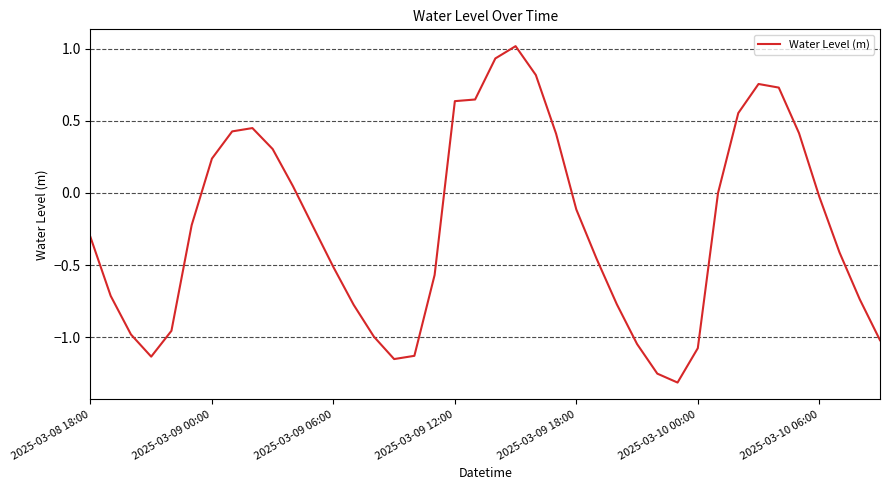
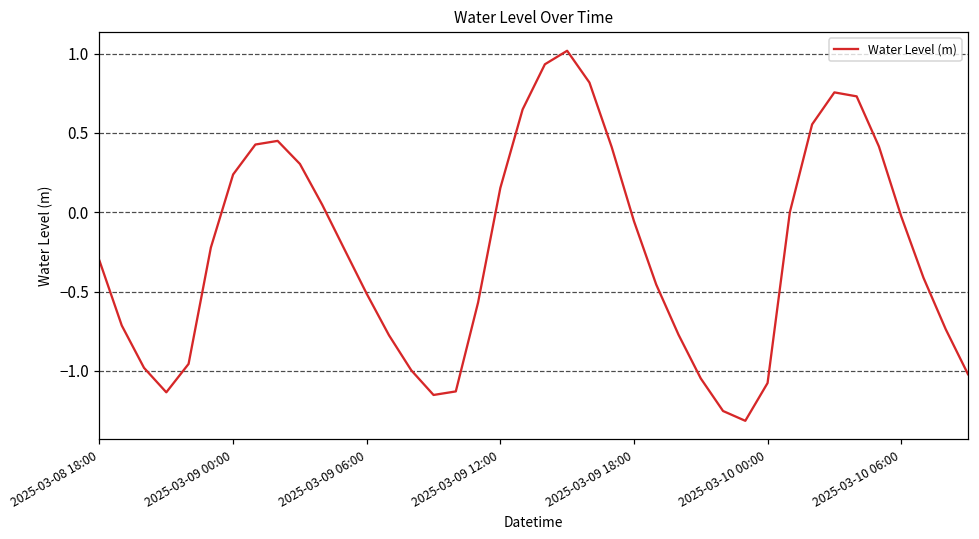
2025-03-09 12:00: 0.64 -> 0.15
2025-03-09 18:00: -0.11 -> -0.06
